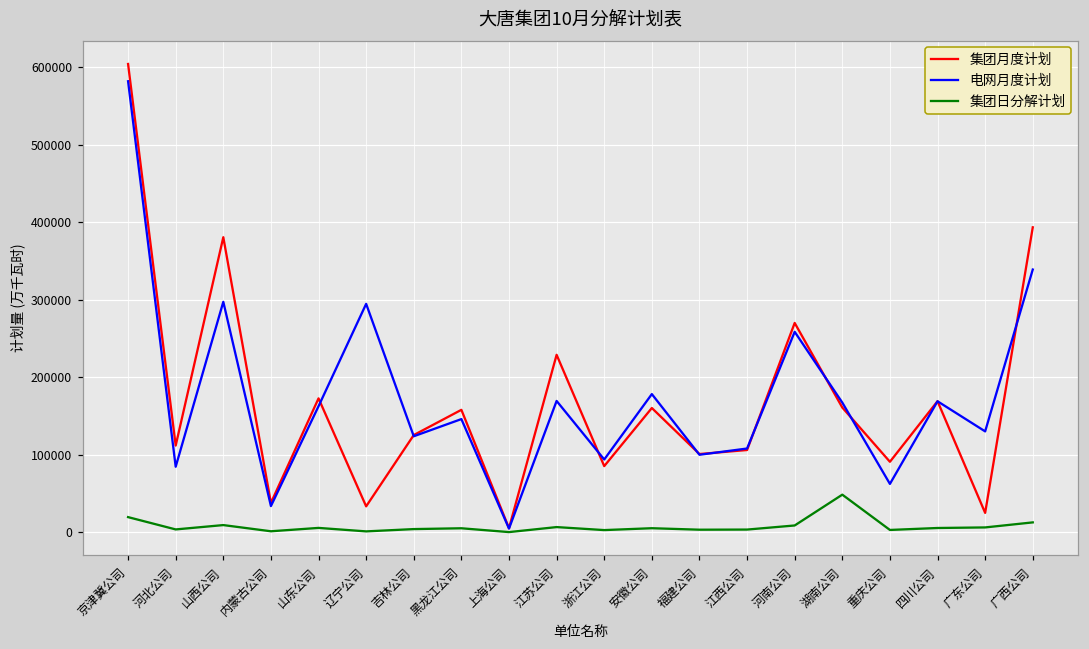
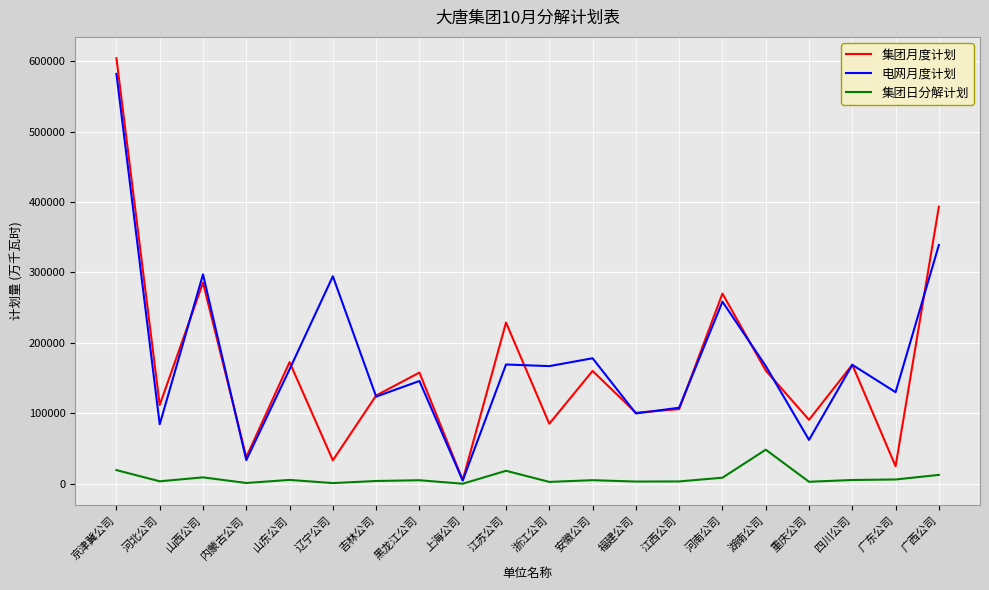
集团月度计划, 山西公司: 380000 -> 290000
集团日分解计划, 江苏公司: 10000 -> 20000
电网月度计划, 浙江公司: 90000 -> 170000
